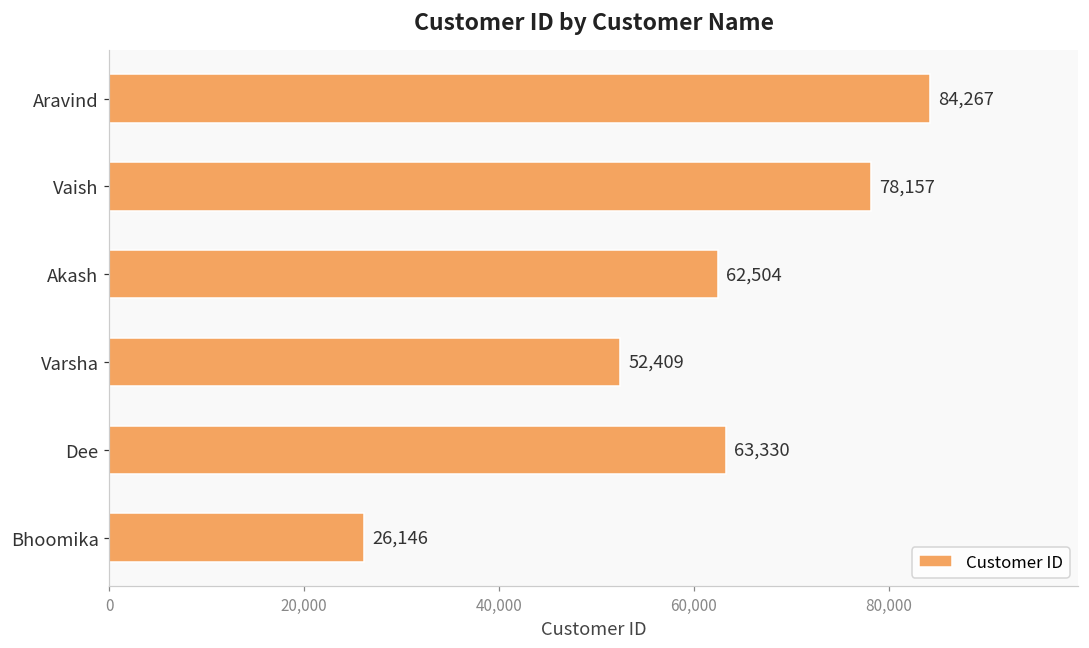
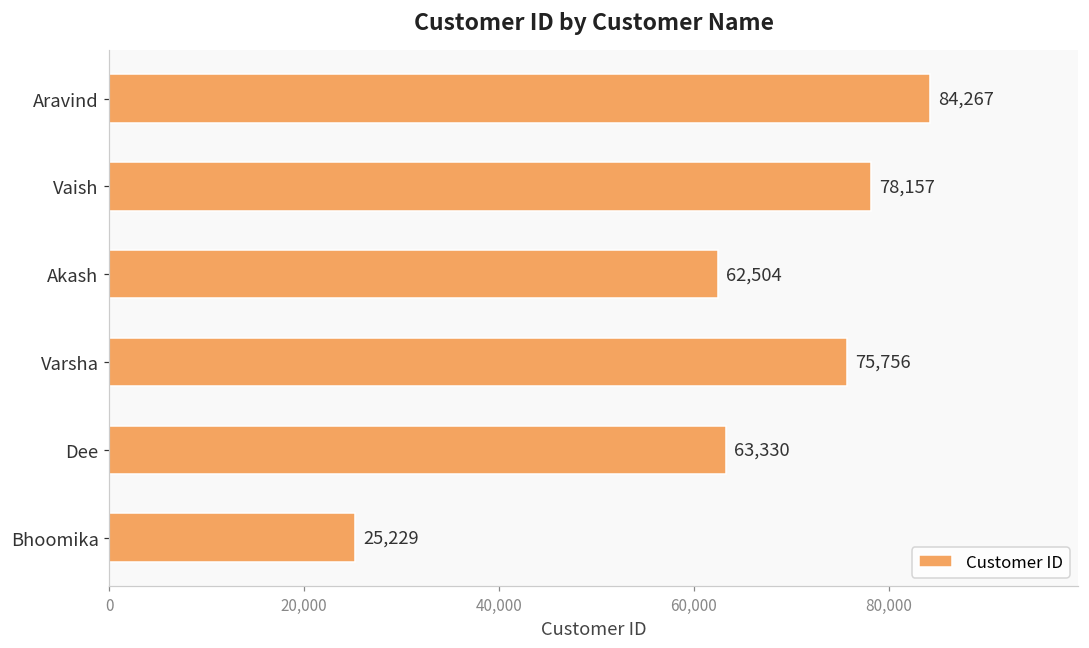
Varsha: 52,409 -> 75,756
Bhoomika: 26,146 -> 25,229
